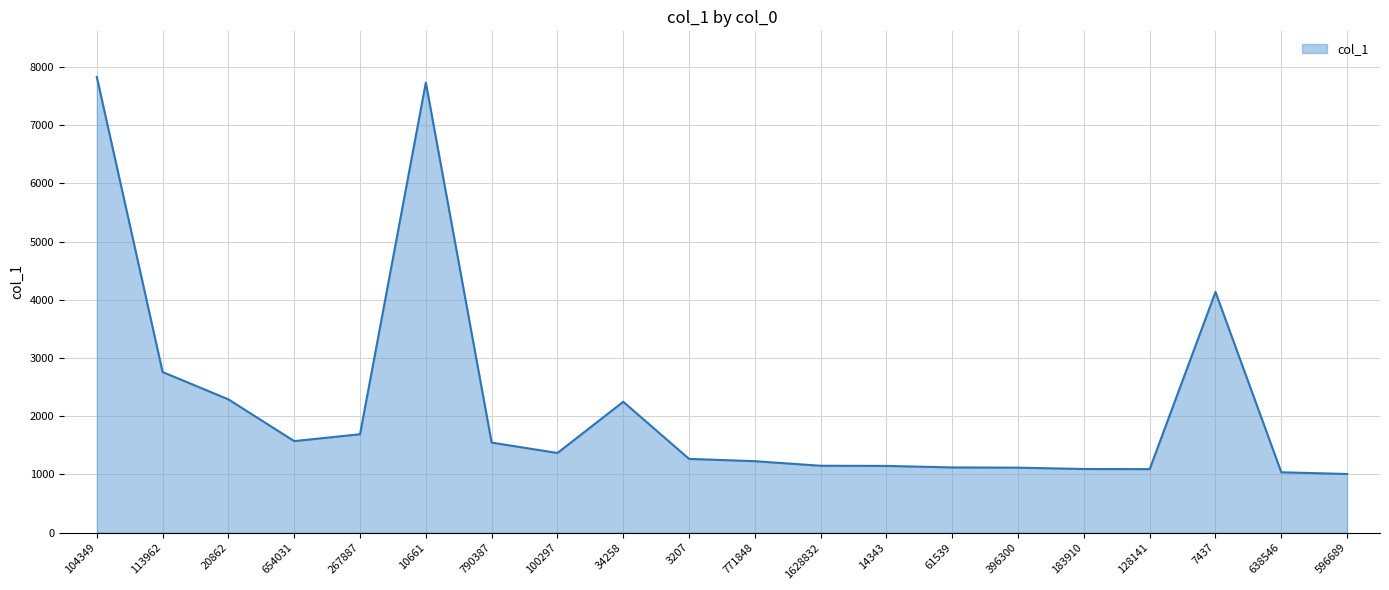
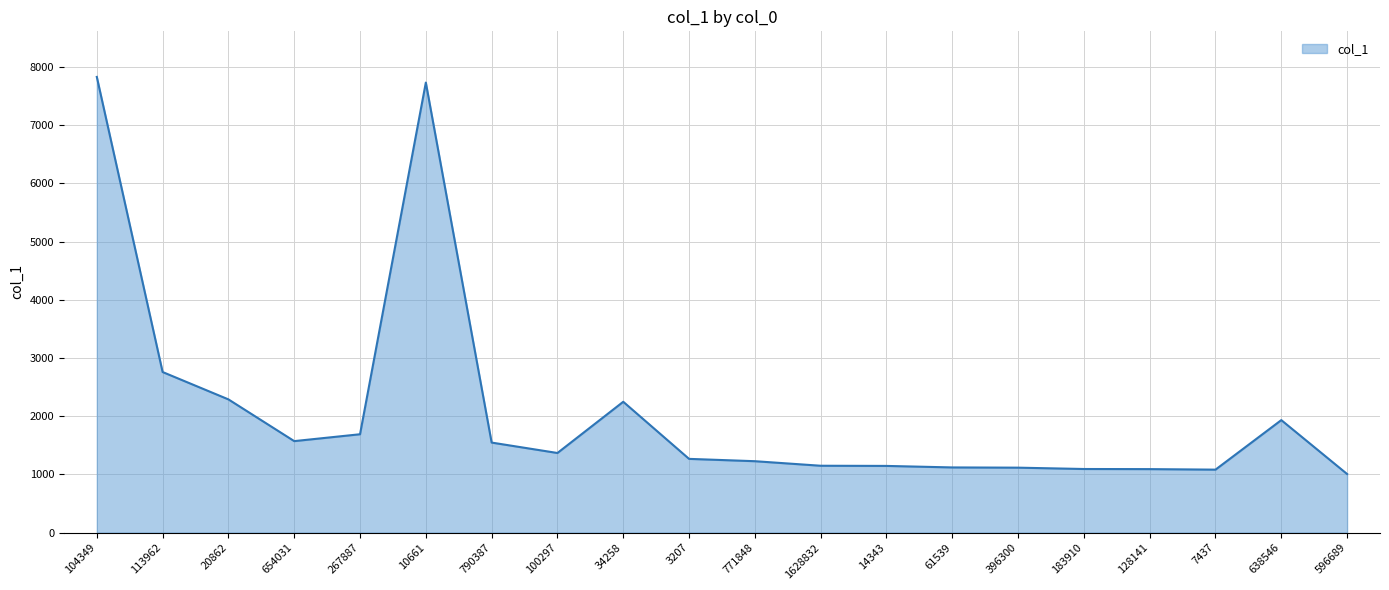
7437: 4100 -> 1100
638546: 1000 -> 1900
